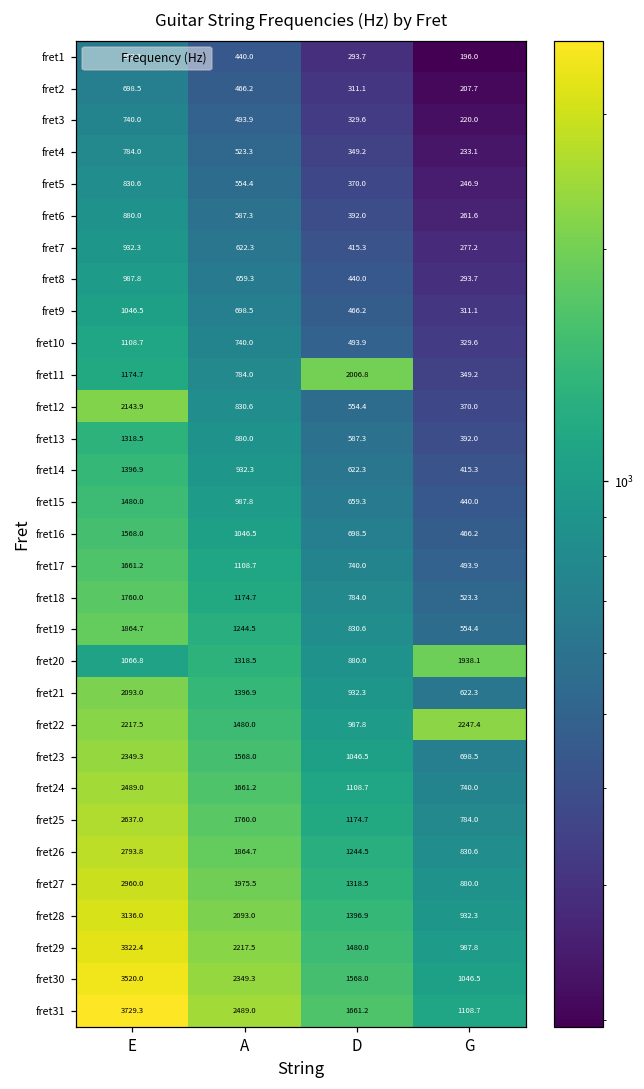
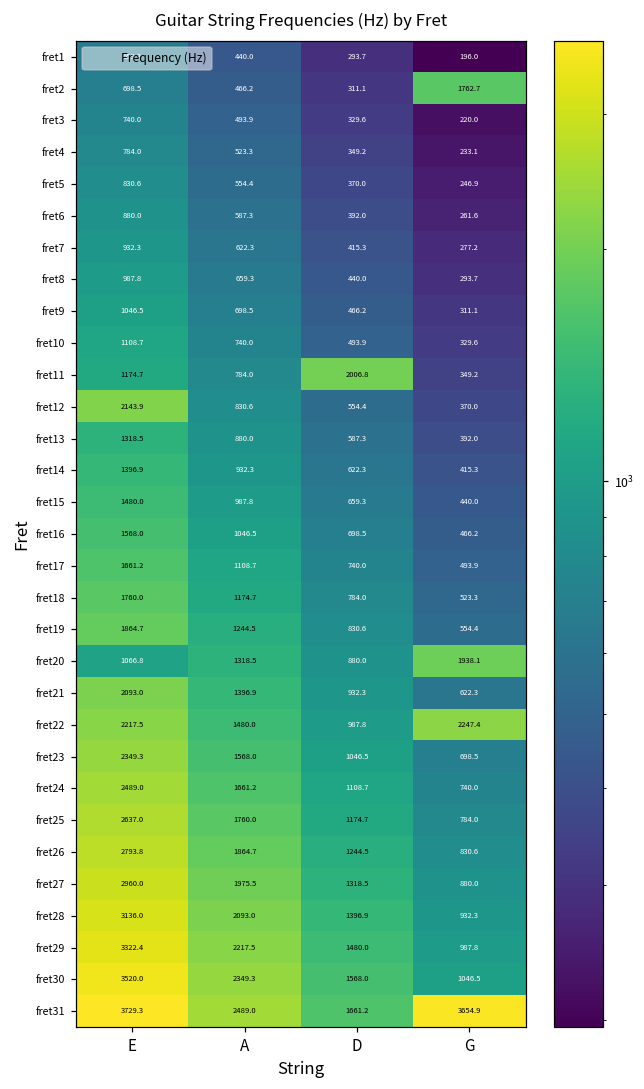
fret2, G: 207.7 -> 1762.7
fret31, G: 1108.7 -> 3654.9
